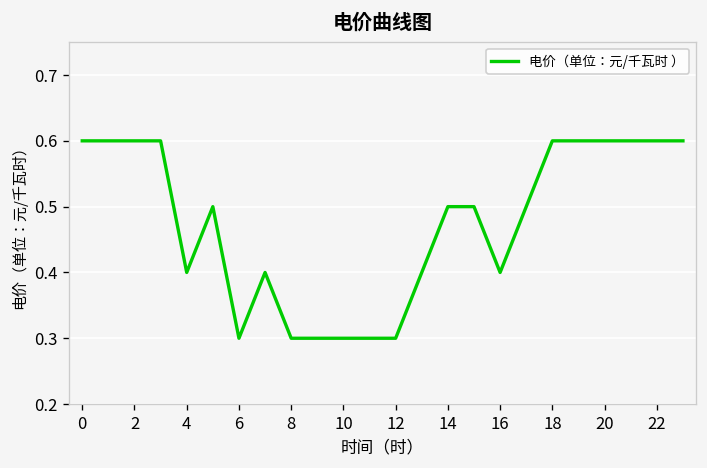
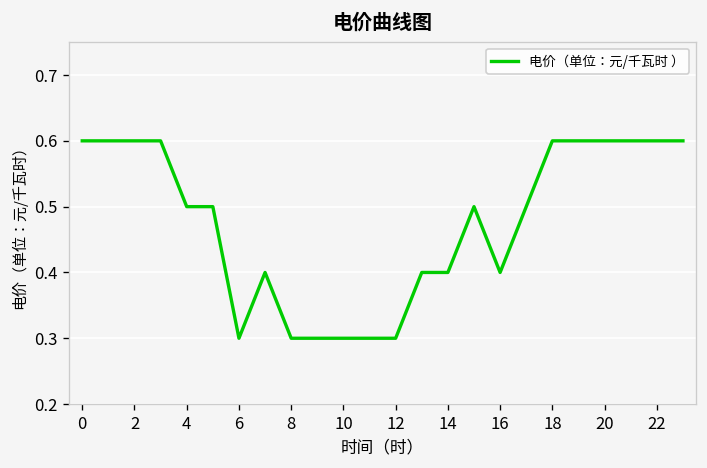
4: 0.4 -> 0.5
14: 0.5 -> 0.4
